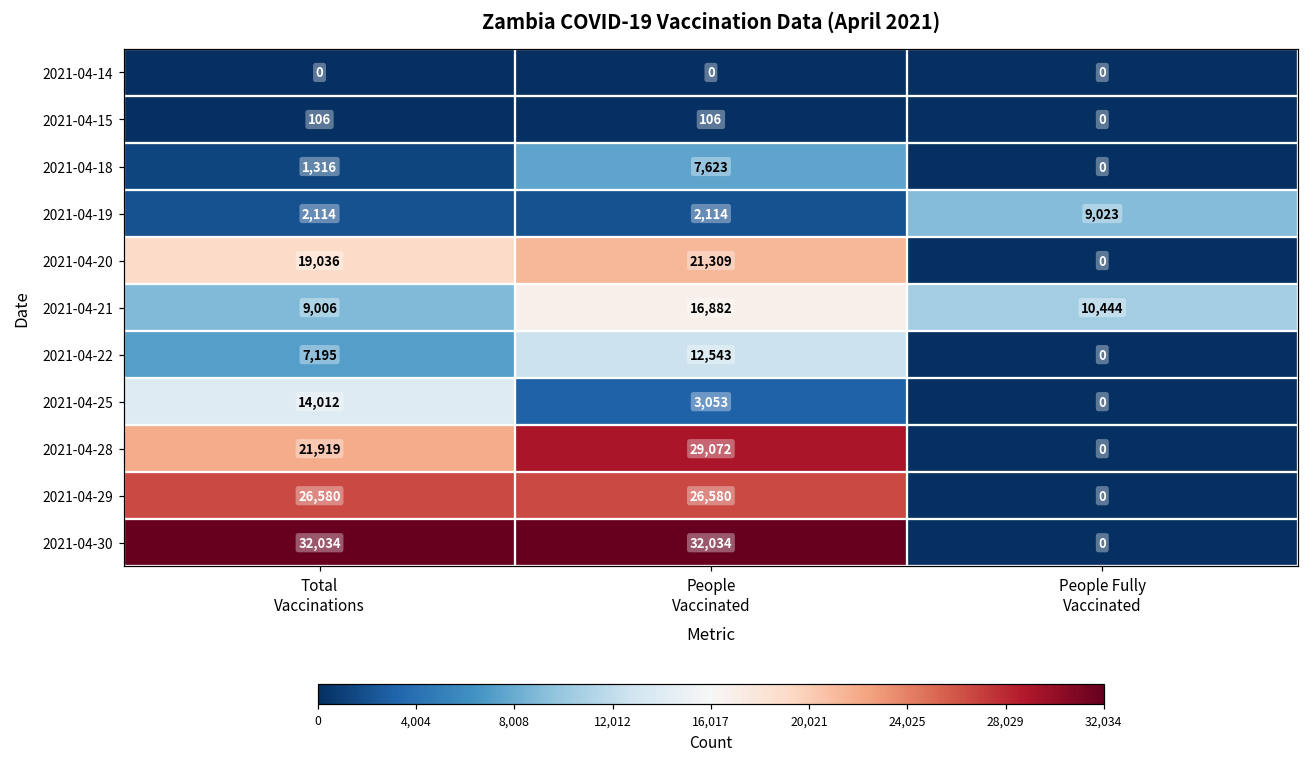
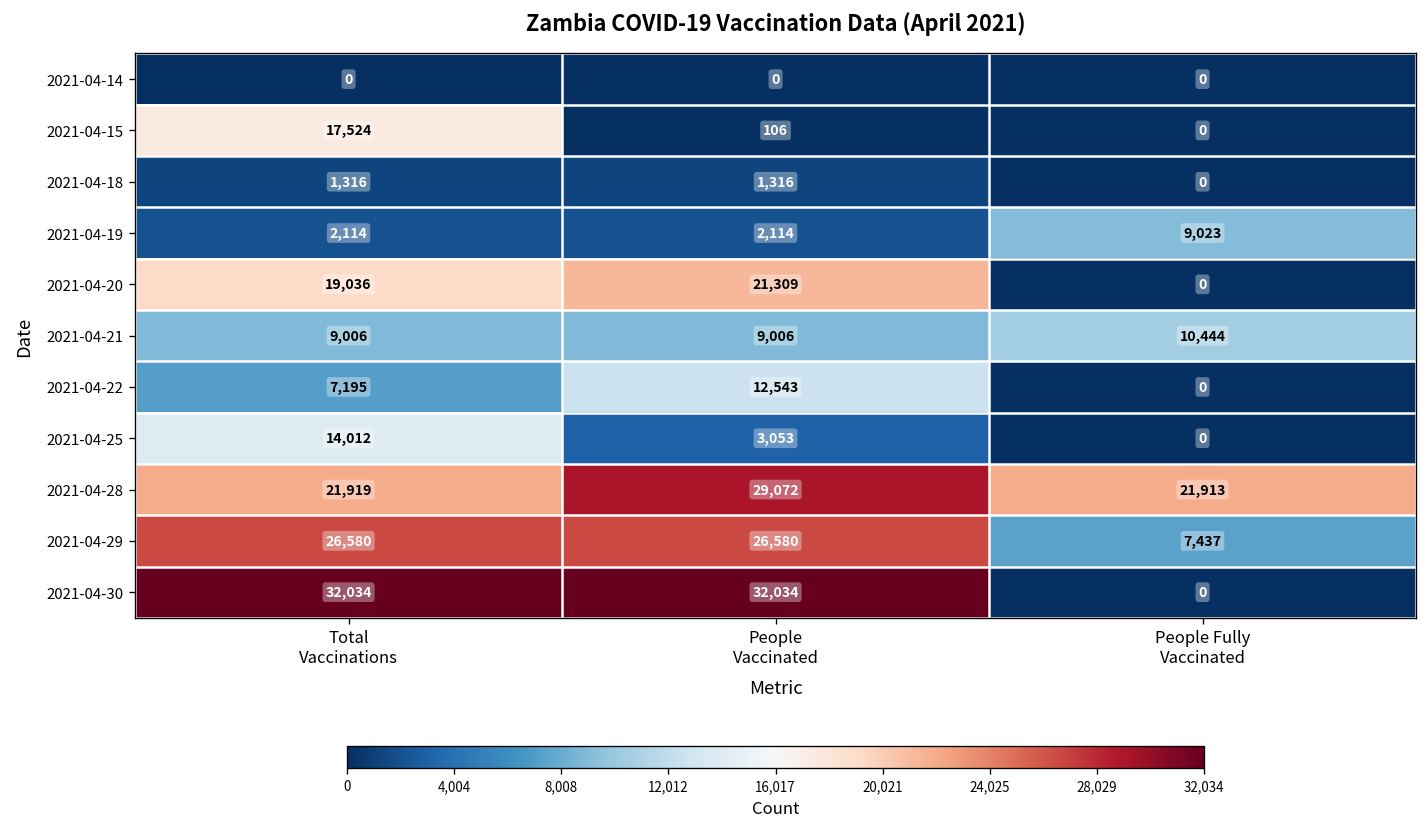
2021-04-15, Total Vaccinations: 106 -> 17,524
2021-04-18, People Vaccinated: 7,623 -> 1,316
2021-04-21, People Vaccinated: 16,882 -> 9,006
2021-04-28, People Fully Vaccinated: 0 -> 21,913
2021-04-29, People Fully Vaccinated: 0 -> 7,437
